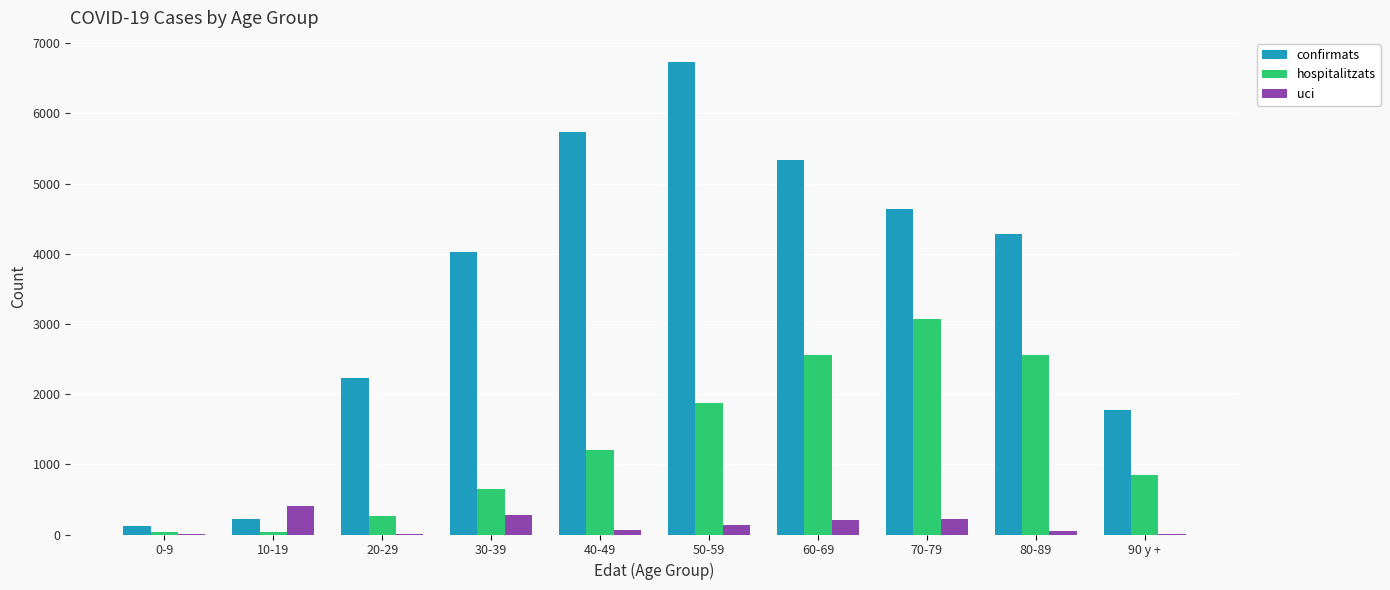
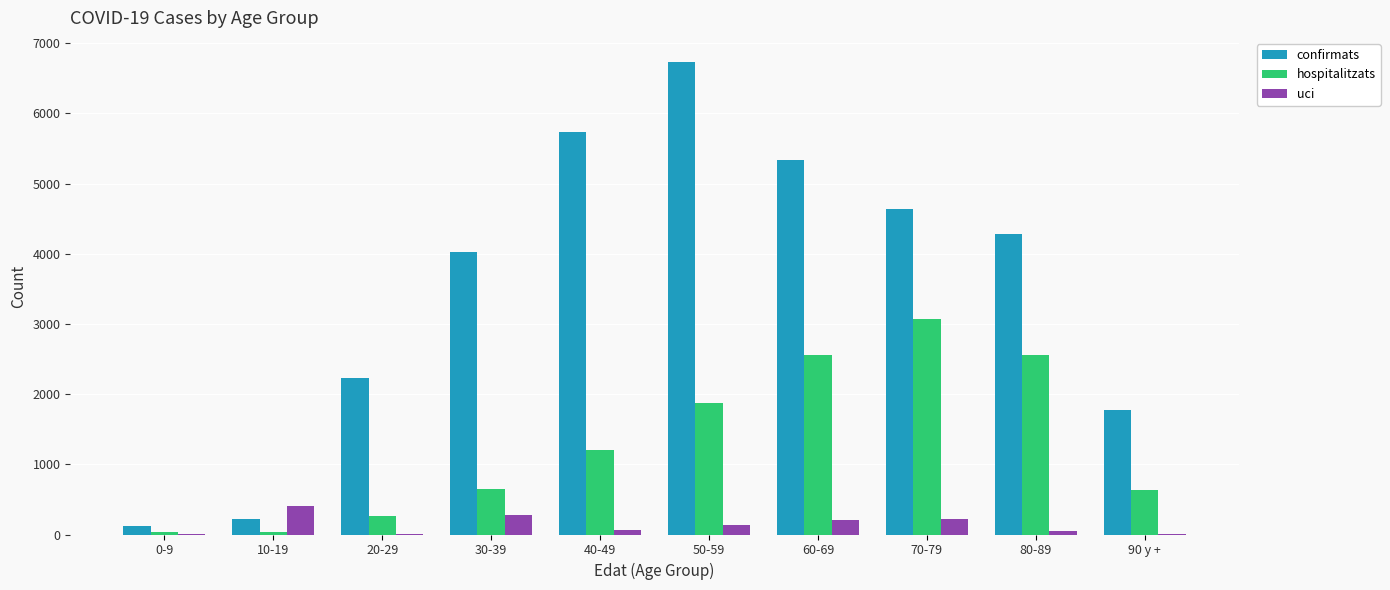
hospitalitzats, 90 y +: 800 -> 600
